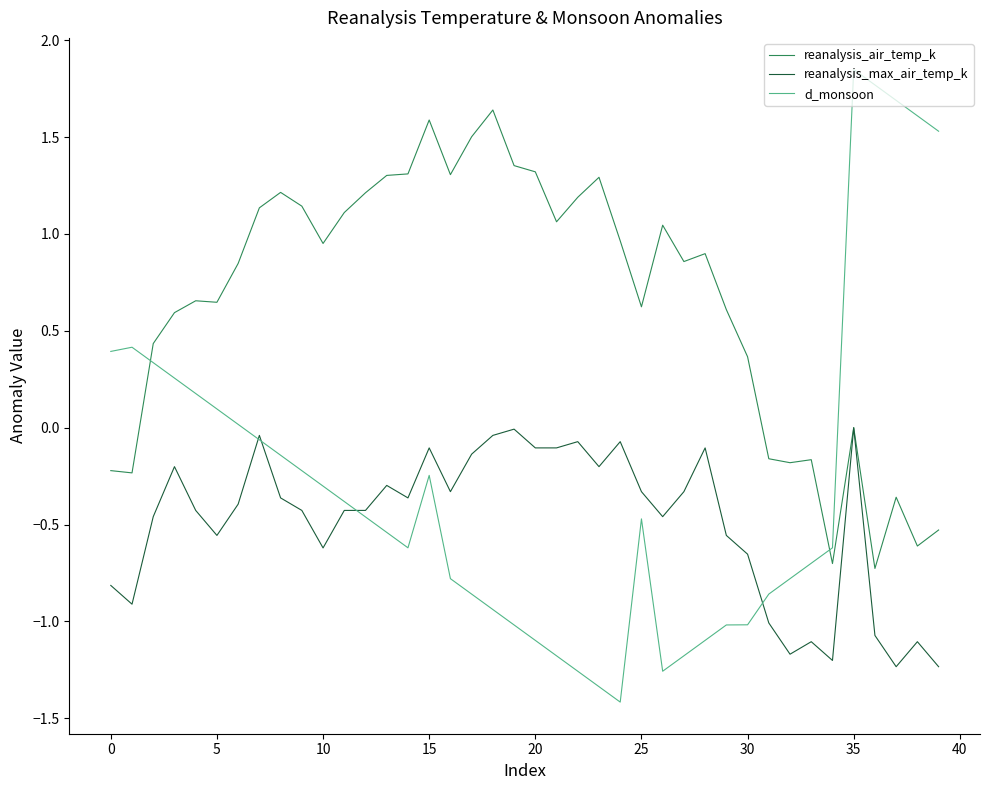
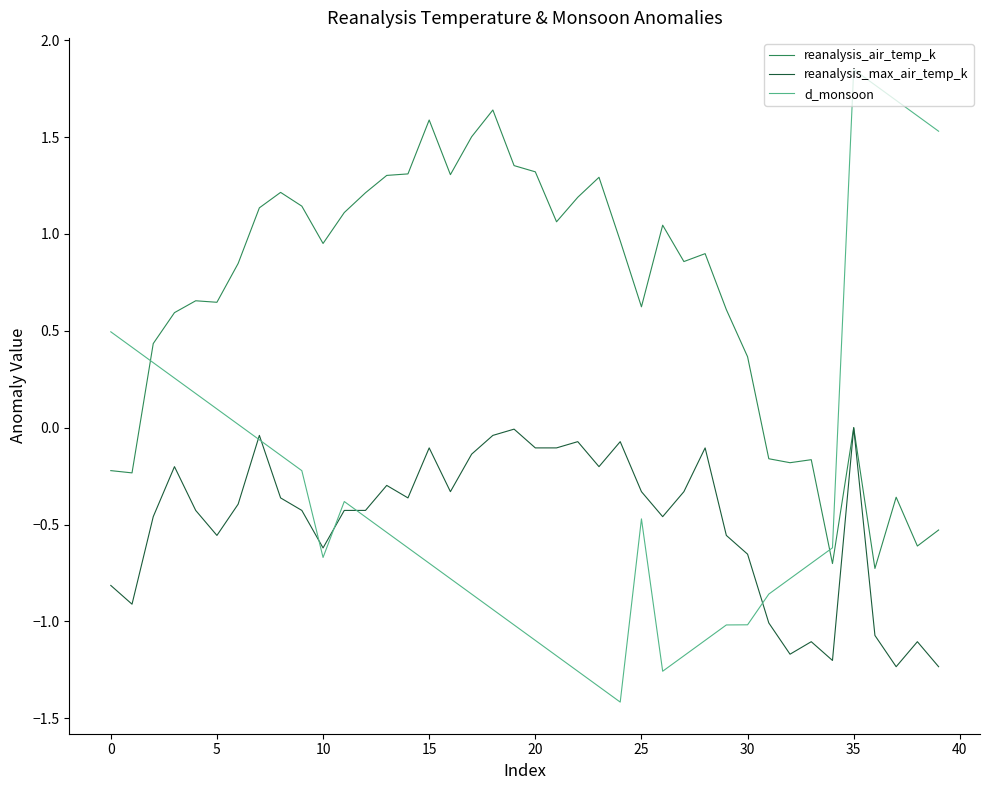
d_monsoon, 0: 0.39 -> 0.50
d_monsoon, 10: -0.30 -> -0.67
d_monsoon, 15: -0.25 -> -0.70
